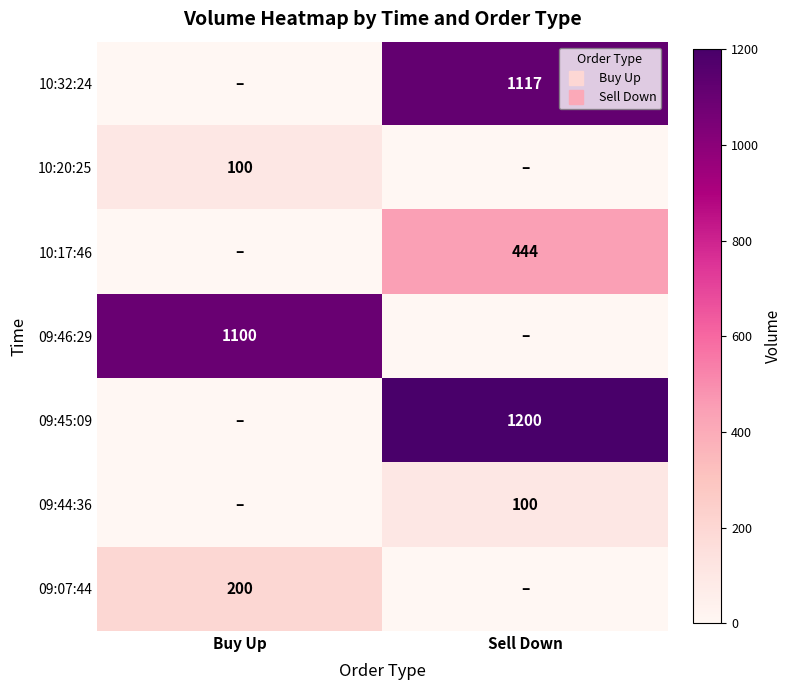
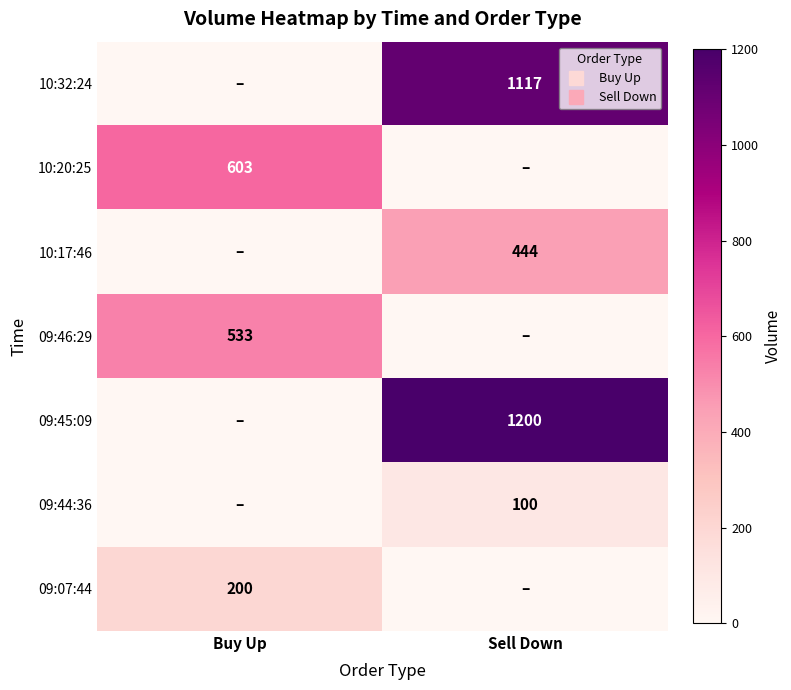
10:20:25, Buy Up: 100 -> 603
09:46:29, Buy Up: 1100 -> 533
